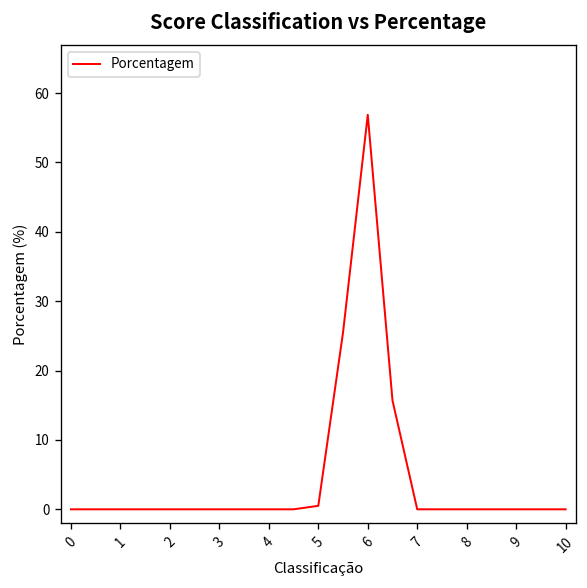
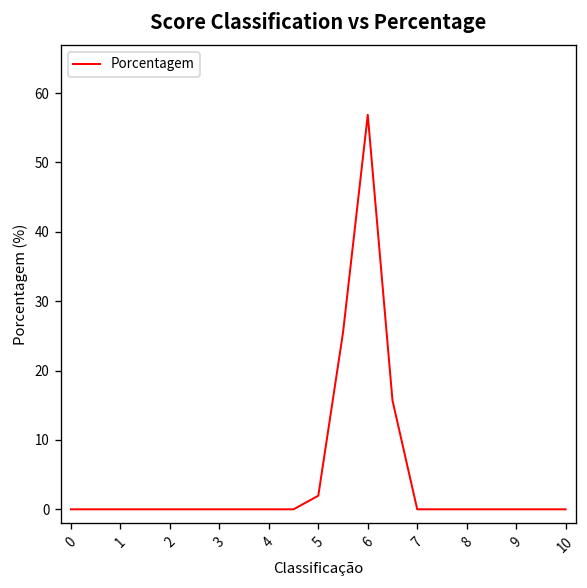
5: 1 -> 2
